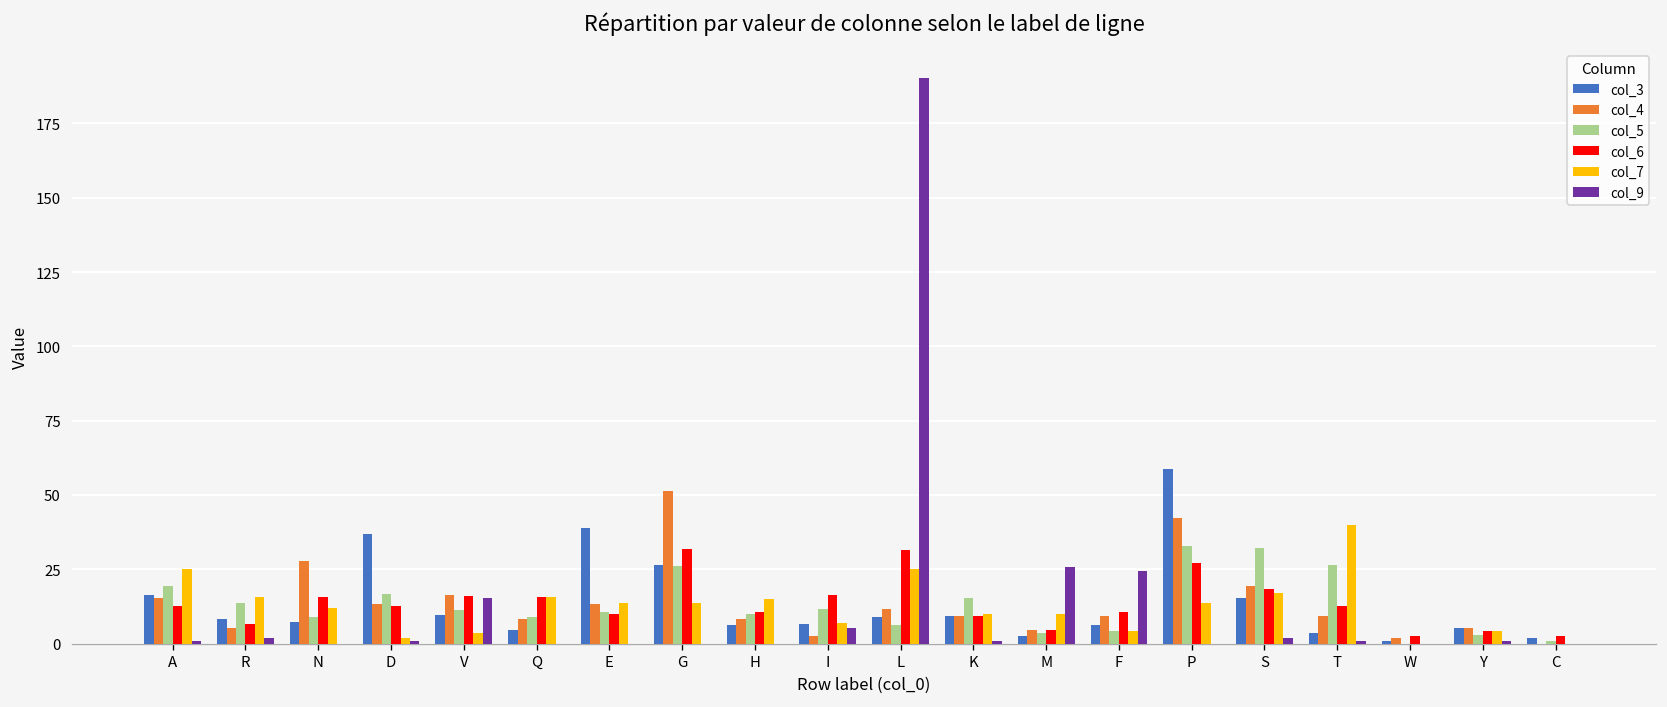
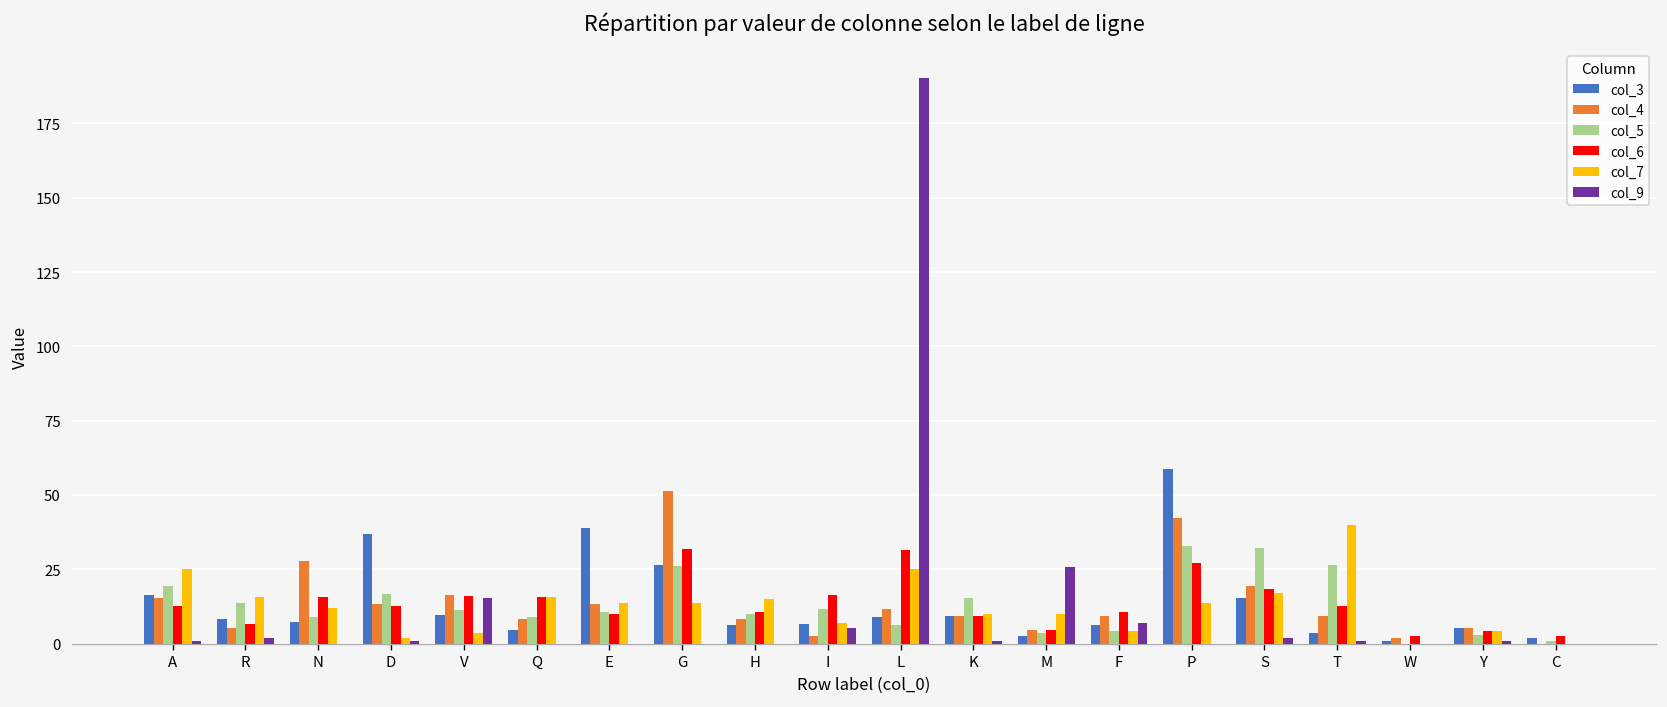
col_9, F: 25 -> 7
